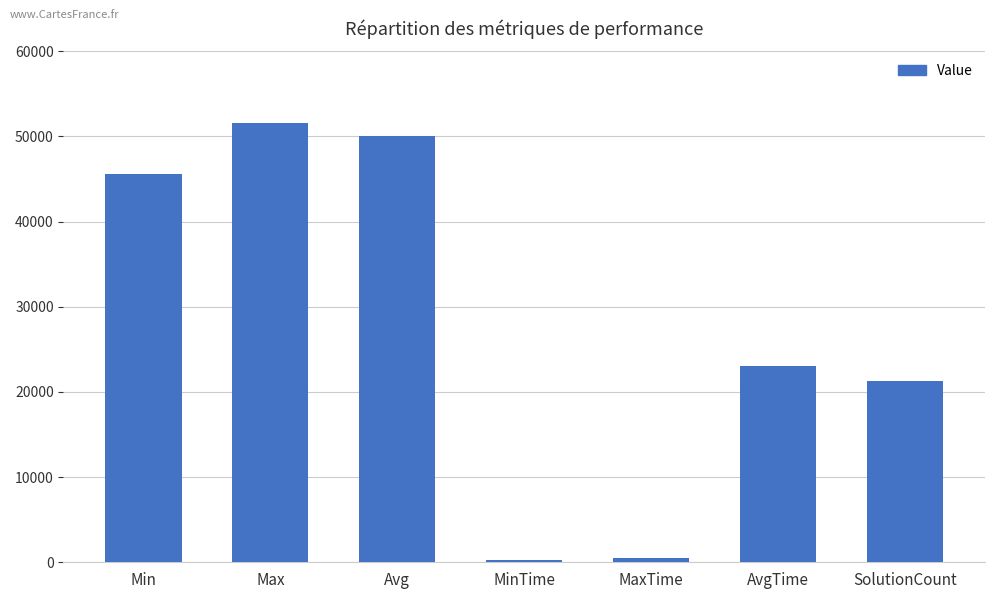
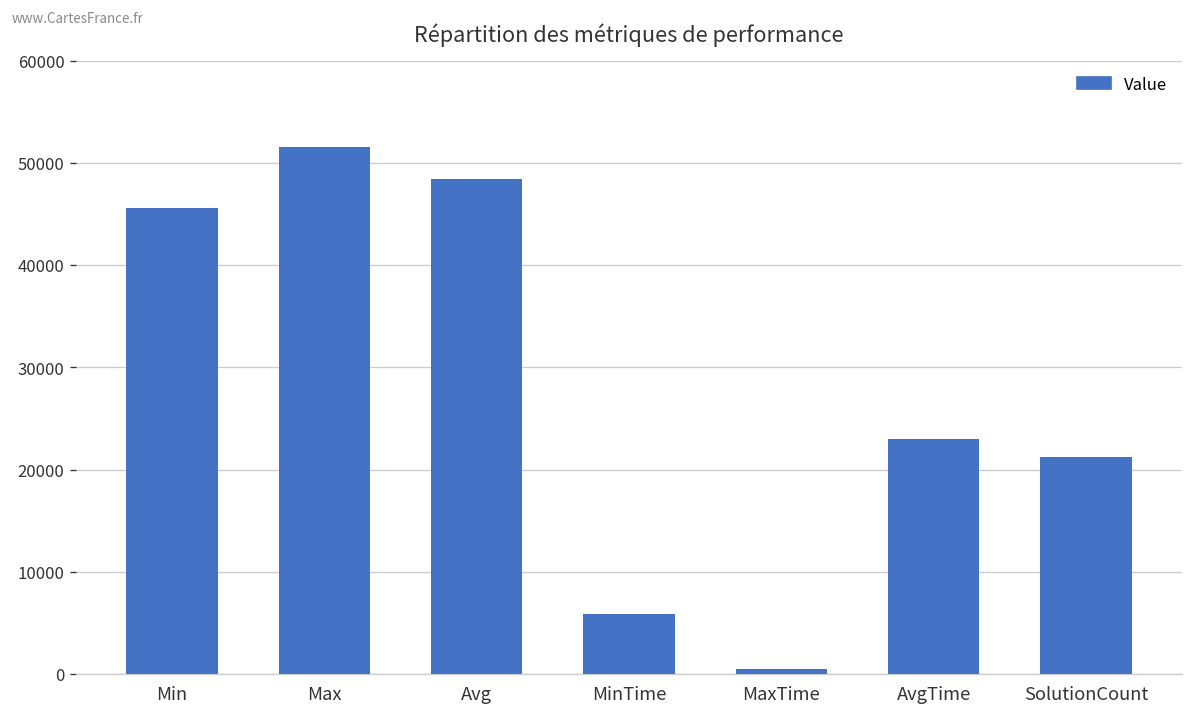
Avg: 50000 -> 48000
MinTime: 0 -> 6000
